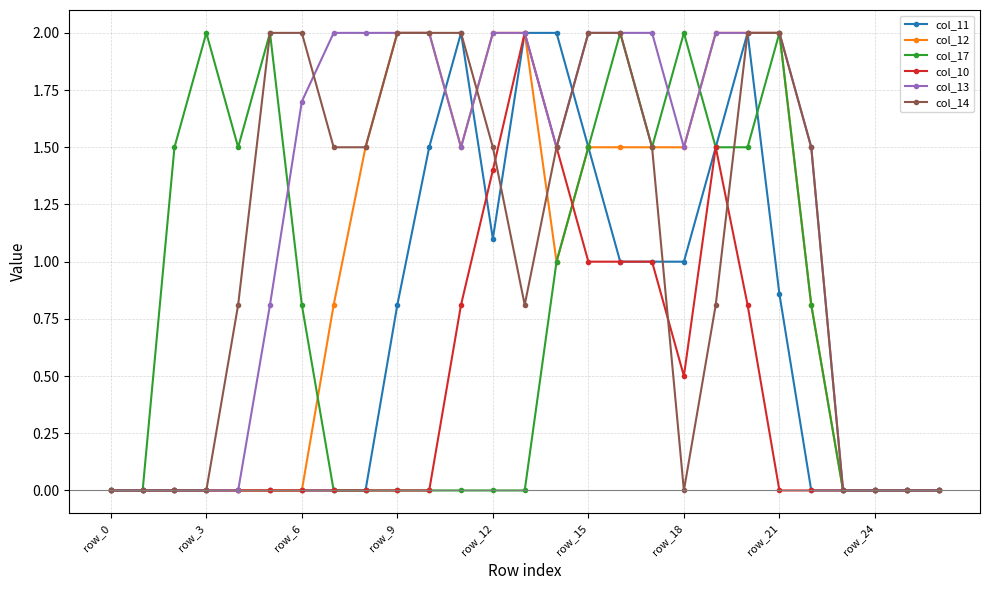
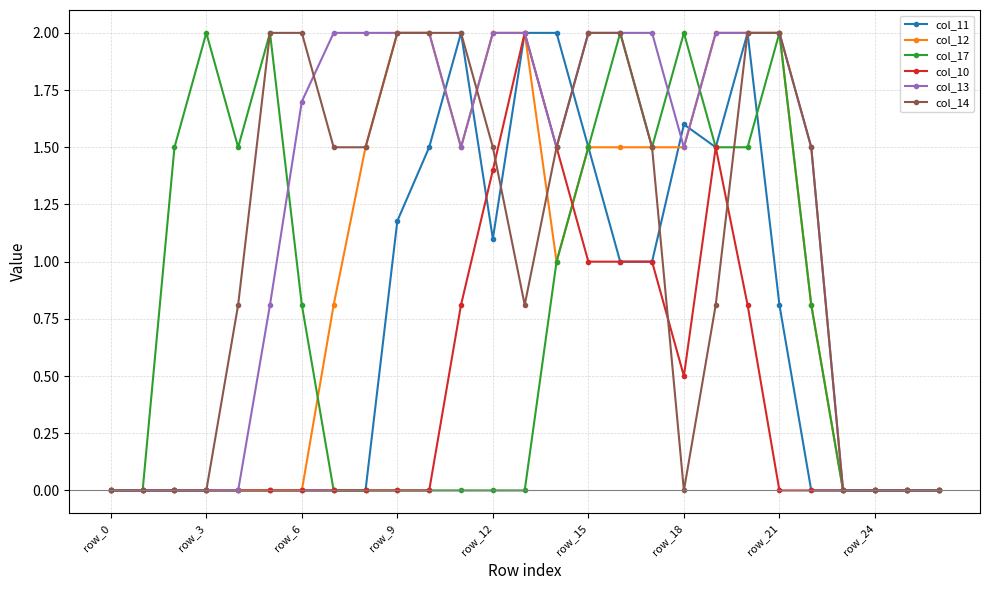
col_11, row_9: 0.81 -> 1.18
col_11, row_18: 1.0 -> 1.6
col_11, row_21: 0.86 -> 0.81
